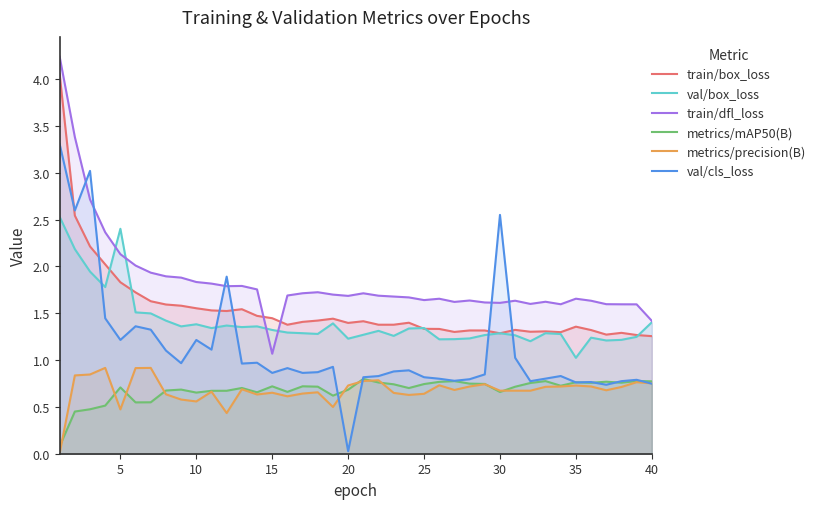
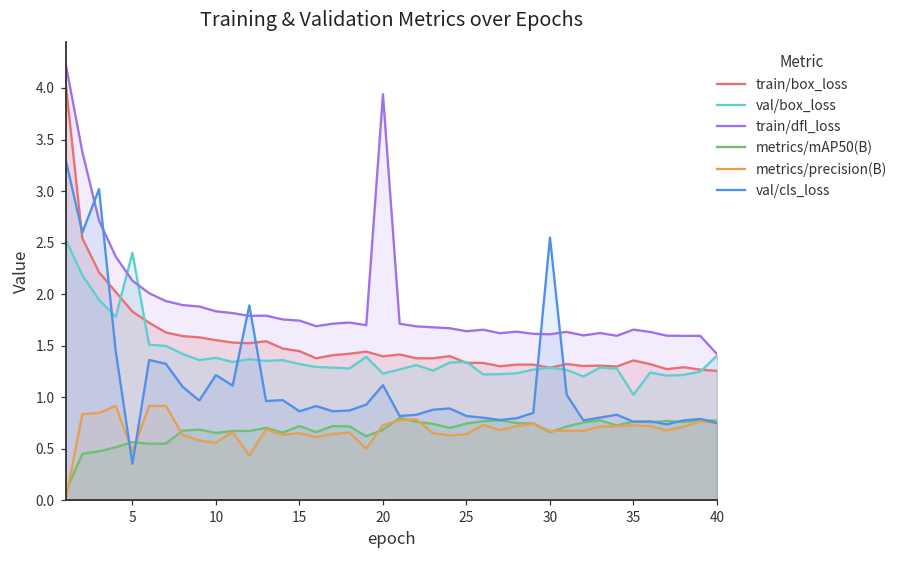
metrics/mAP50(B), 5: 0.7 -> 0.6
val/cls_loss, 5: 1.2 -> 0.4
train/dfl_loss, 15: 1.1 -> 1.7
train/dfl_loss, 20: 1.7 -> 3.9
val/cls_loss, 20: 0.0 -> 1.1
